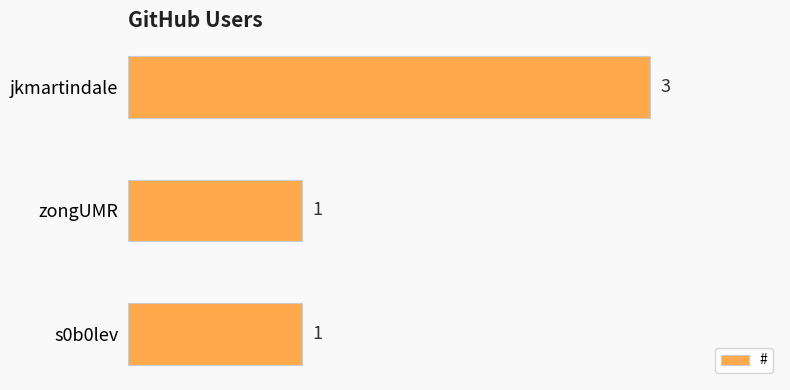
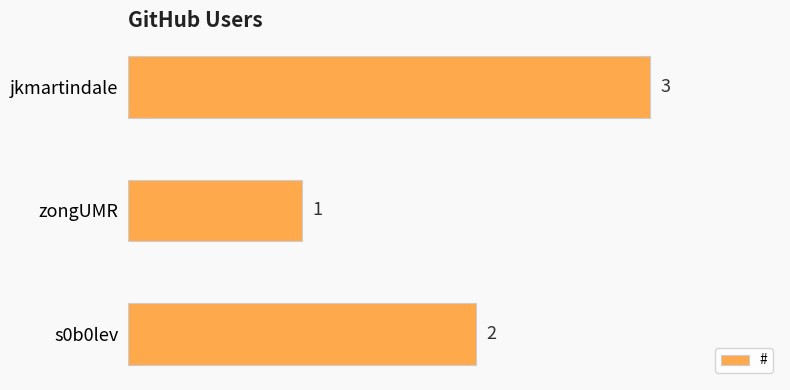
s0b0lev: 1 -> 2
